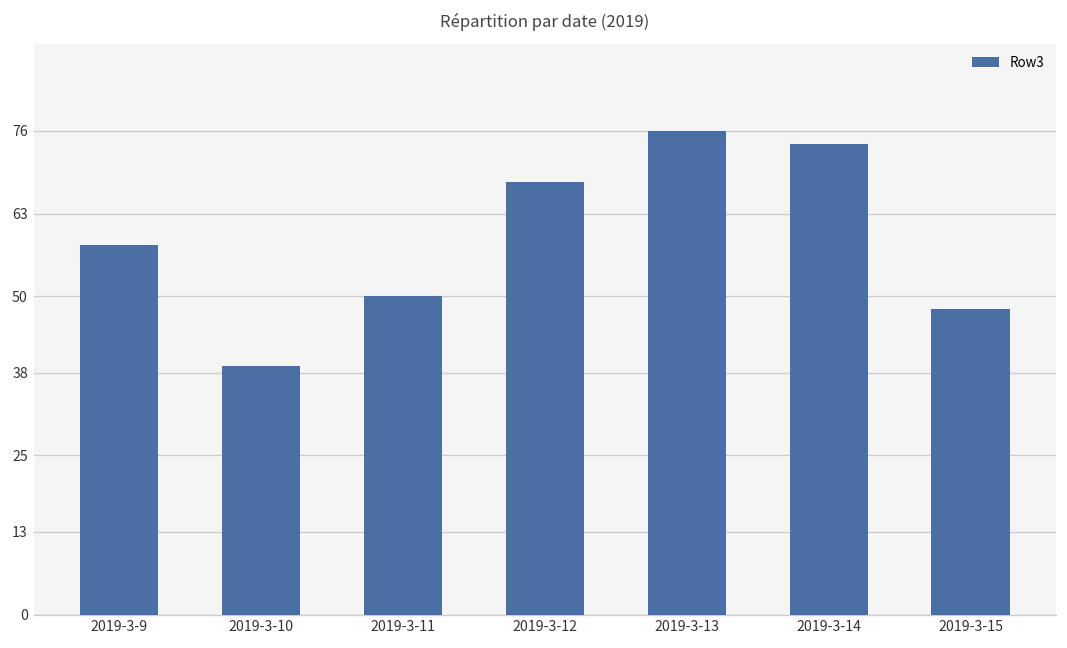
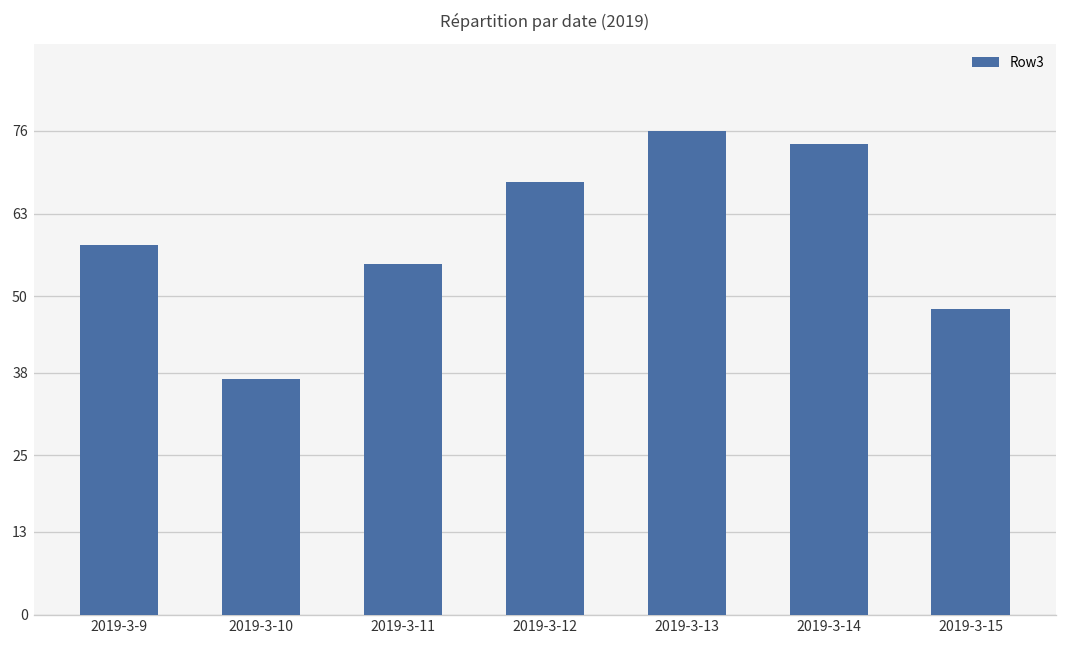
2019-3-10: 39 -> 37
2019-3-11: 50 -> 55
